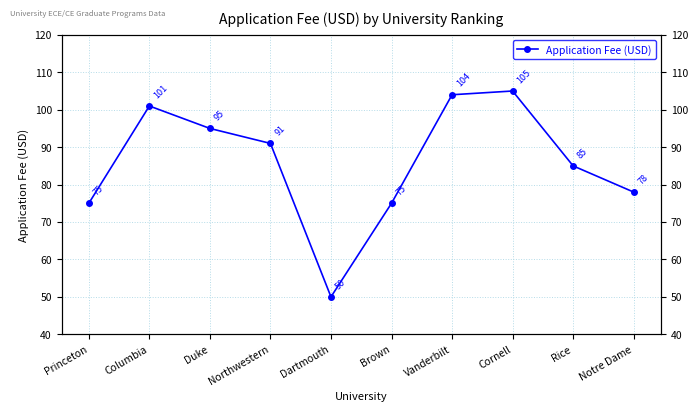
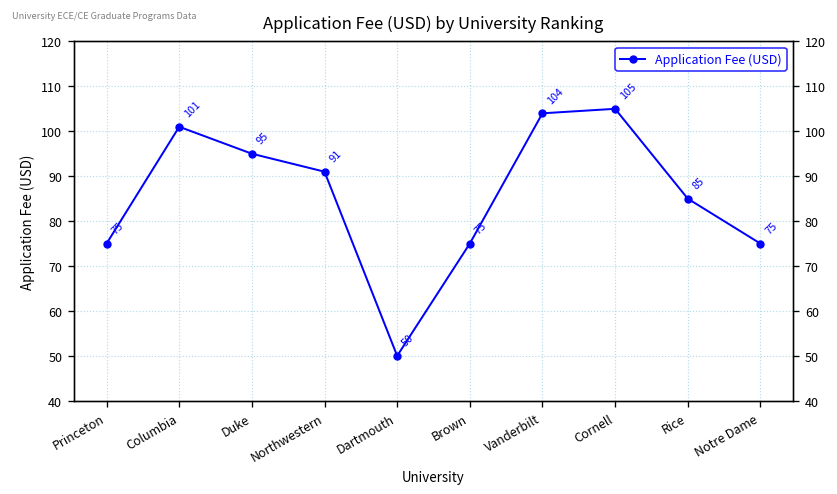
Notre Dame: 78 -> 75
